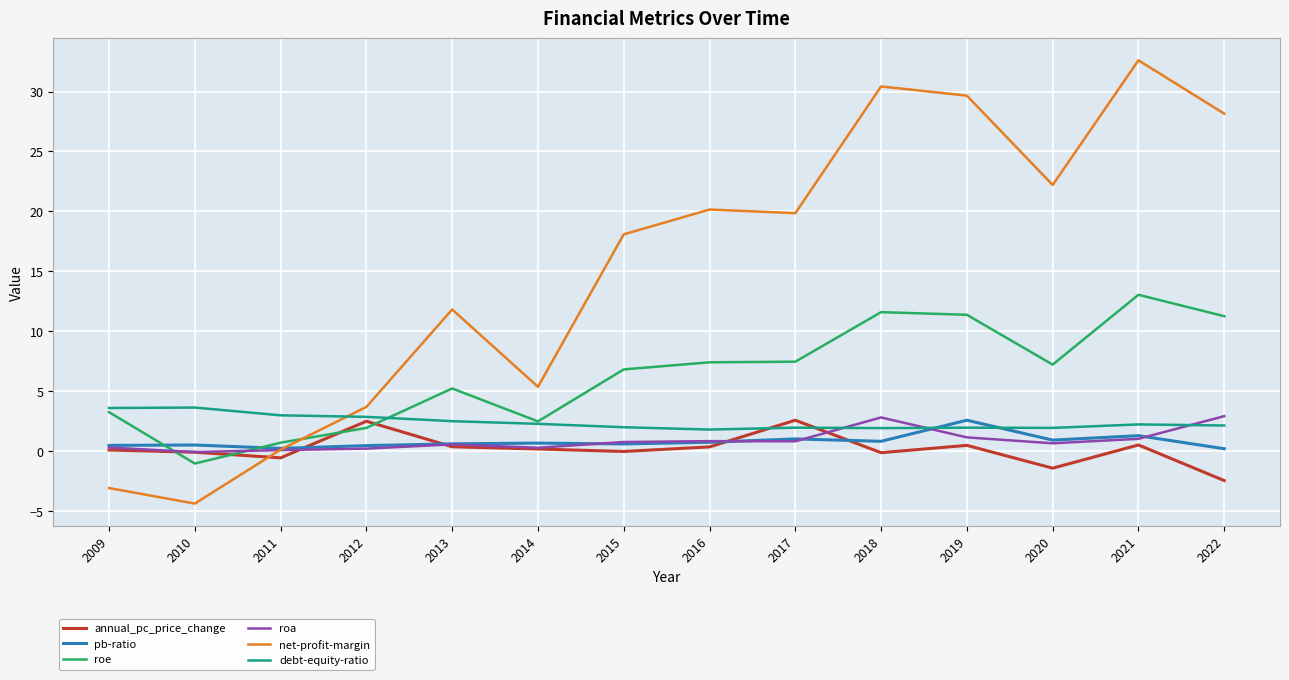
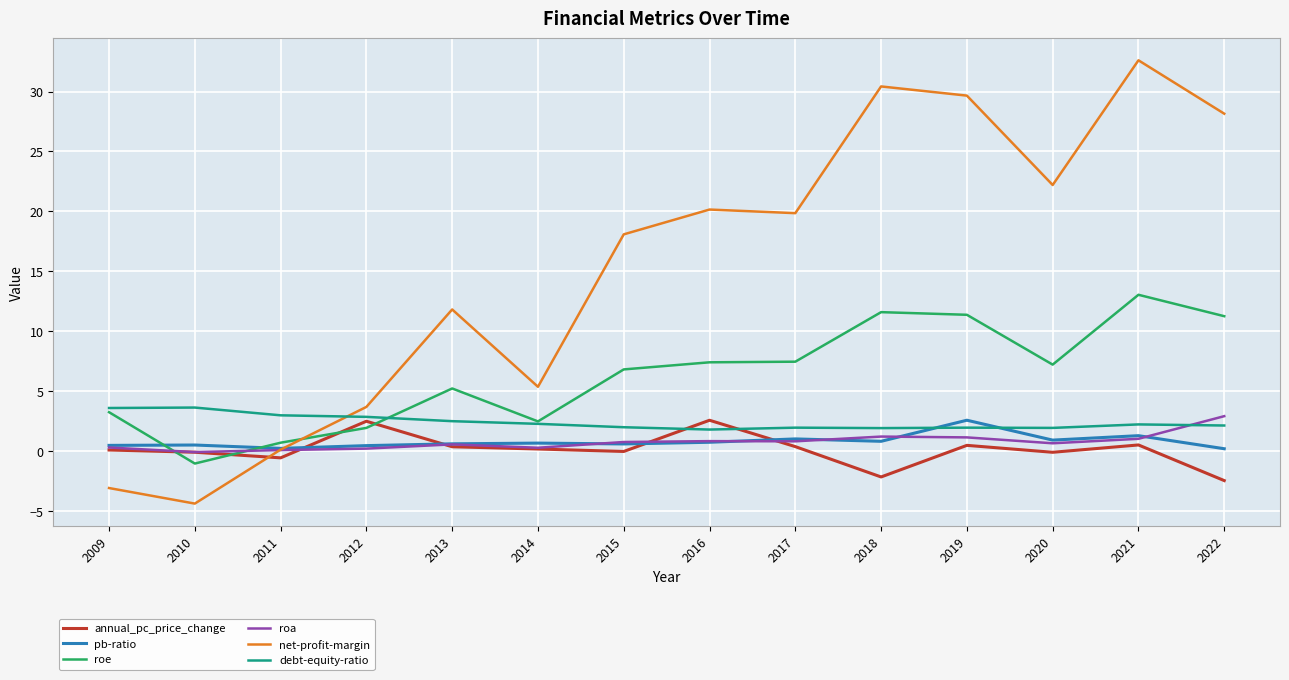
annual_pc_price_change, 2016: 0.3 -> 2.6
annual_pc_price_change, 2017: 2.6 -> 0.4
annual_pc_price_change, 2018: -0.1 -> -2.2
roa, 2018: 2.8 -> 1.2
annual_pc_price_change, 2020: -1.4 -> -0.1
